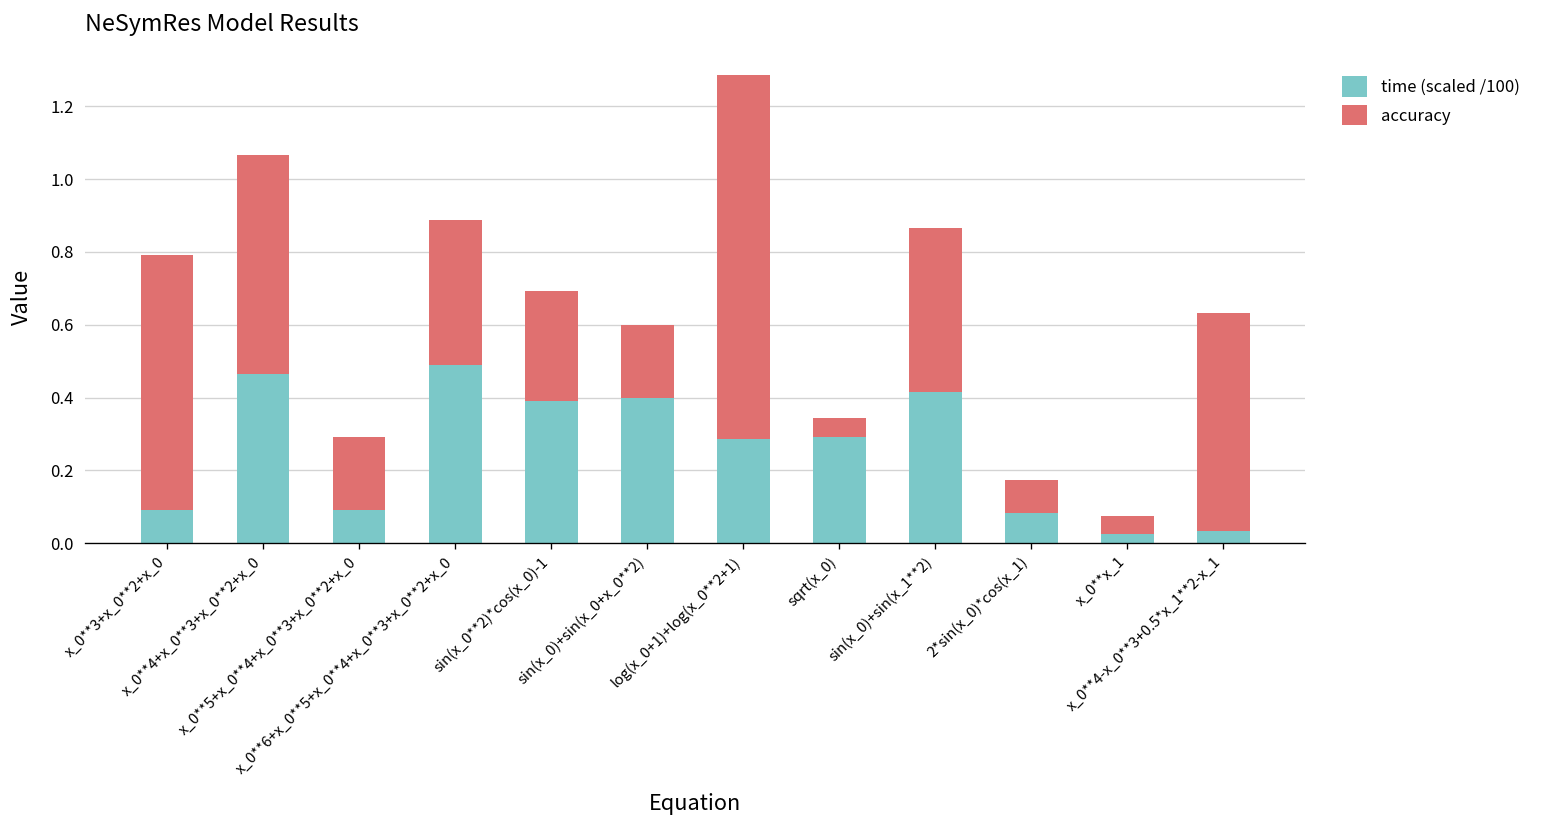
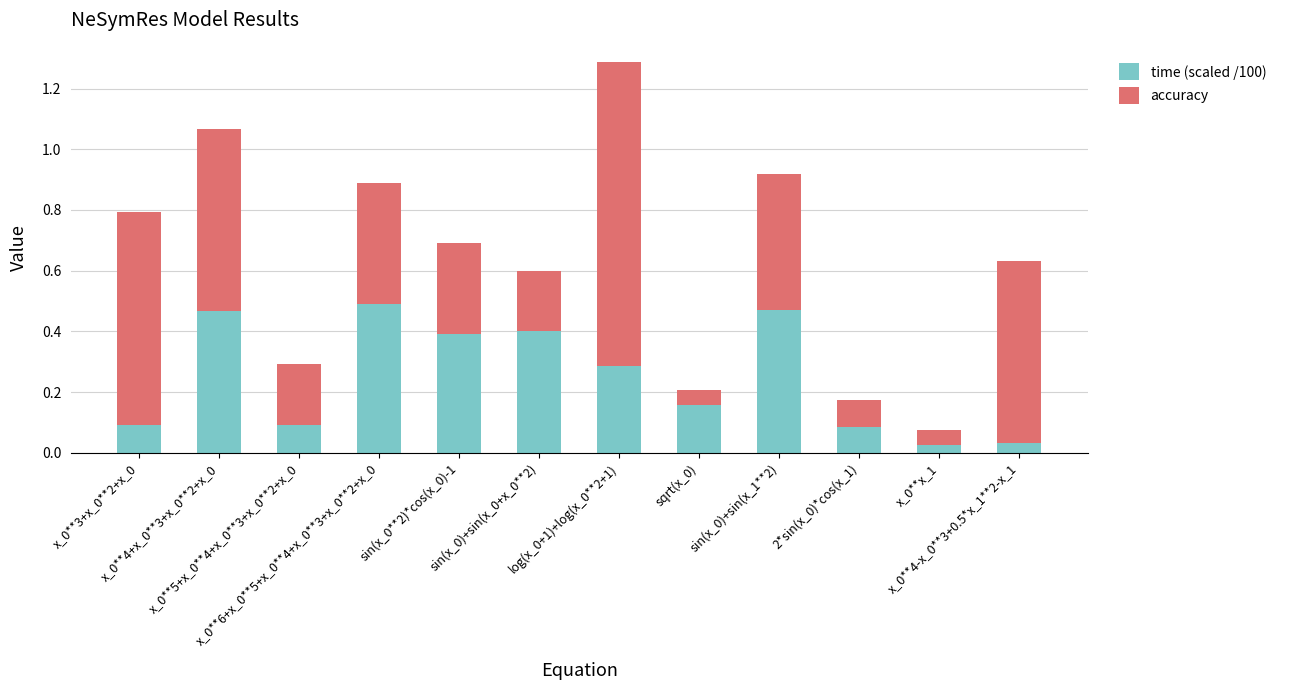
time (scaled /100), sqrt(x_0): 0.29 -> 0.16
time (scaled /100), sin(x_0)+sin(x_1**2): 0.42 -> 0.47
